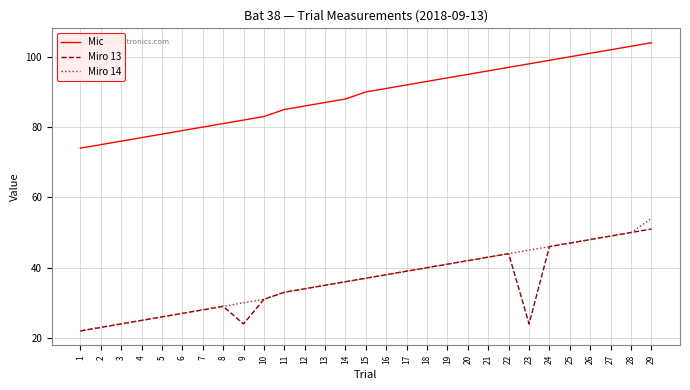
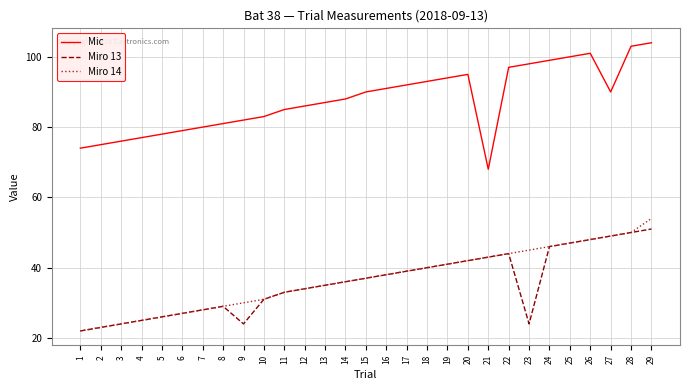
Mic, 21: 96 -> 68
Mic, 27: 102 -> 90
